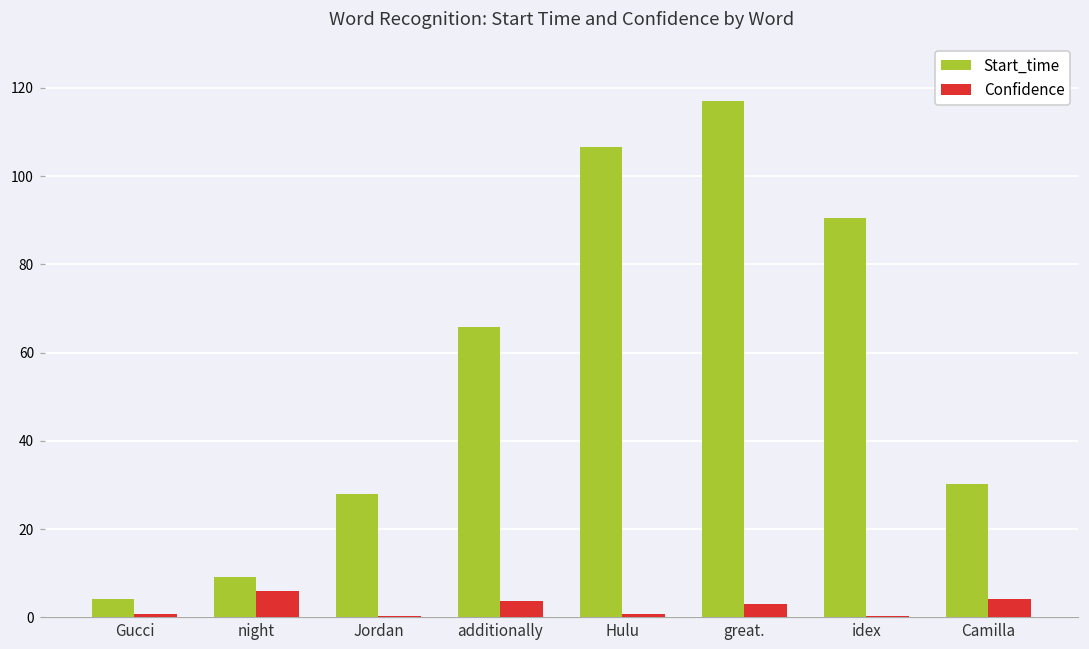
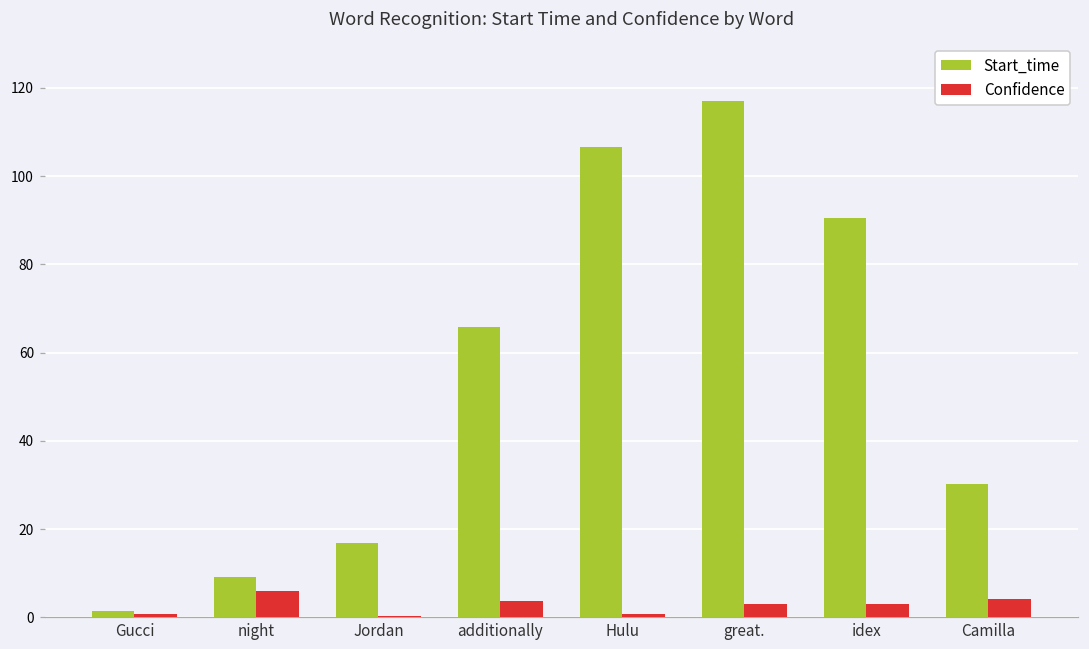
Start_time, Gucci: 4 -> 1
Start_time, Jordan: 28 -> 17
Confidence, idex: 0 -> 3
